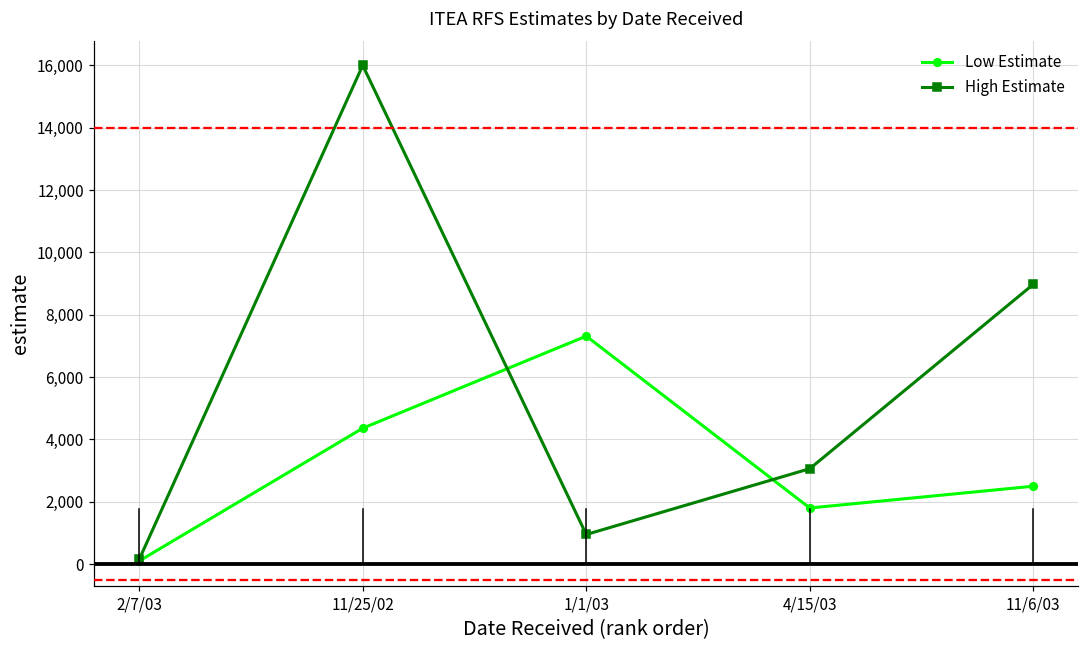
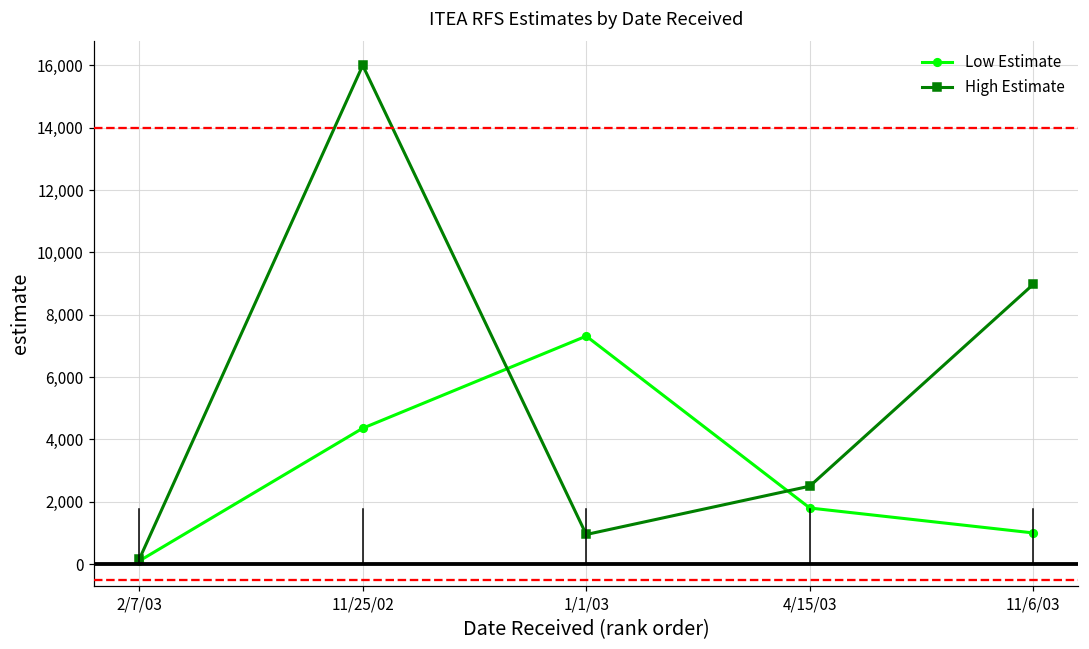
High Estimate, 4/15/03: 3,100 -> 2,500
Low Estimate, 11/6/03: 2,500 -> 1,000
